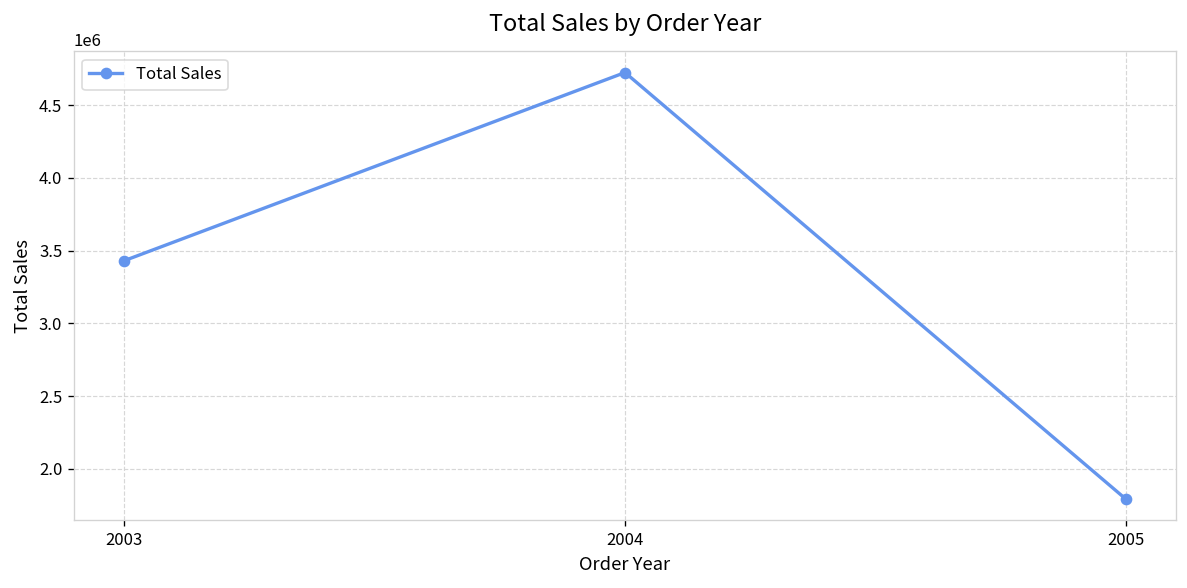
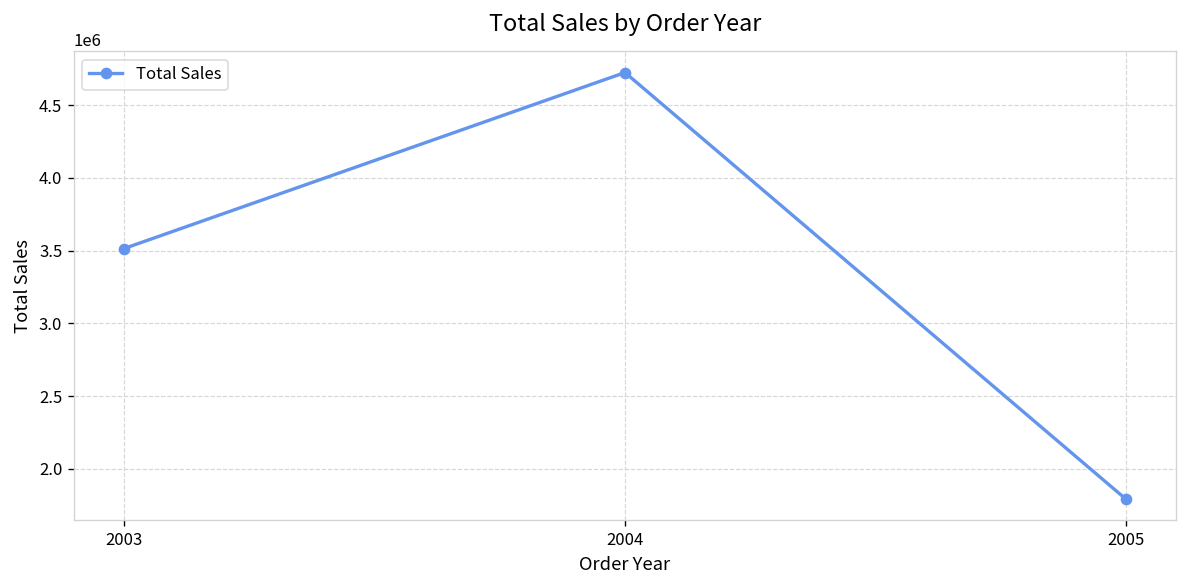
2003: 3430000 -> 3510000
